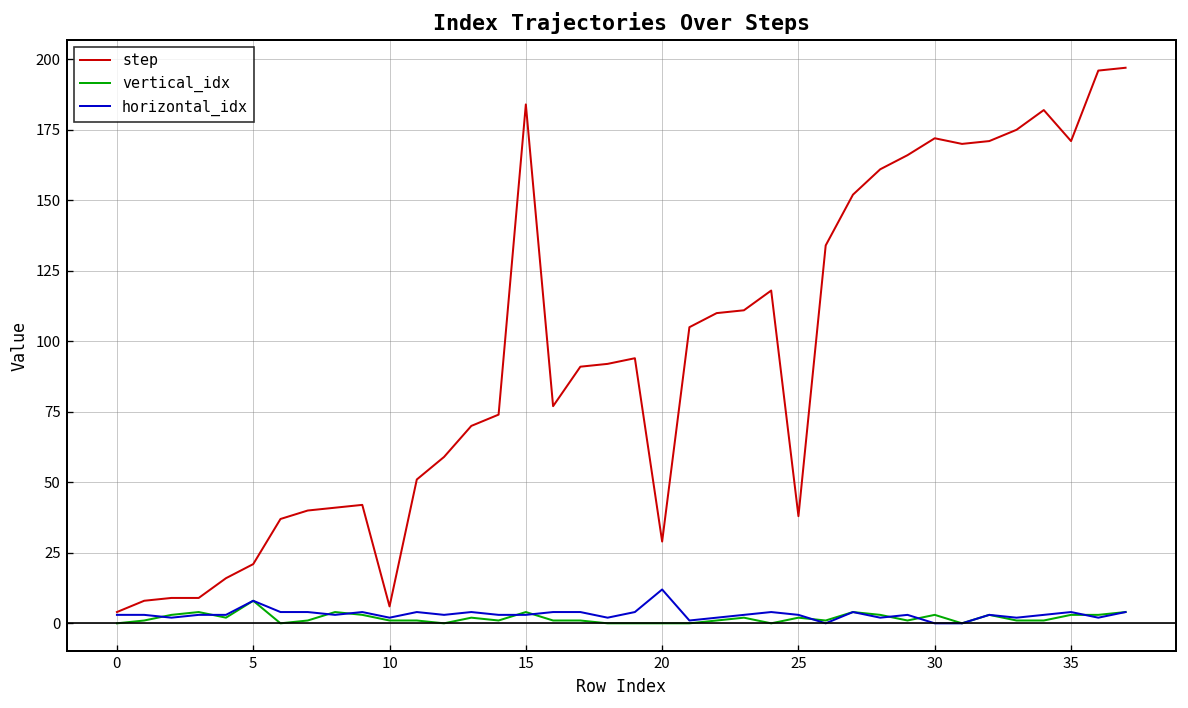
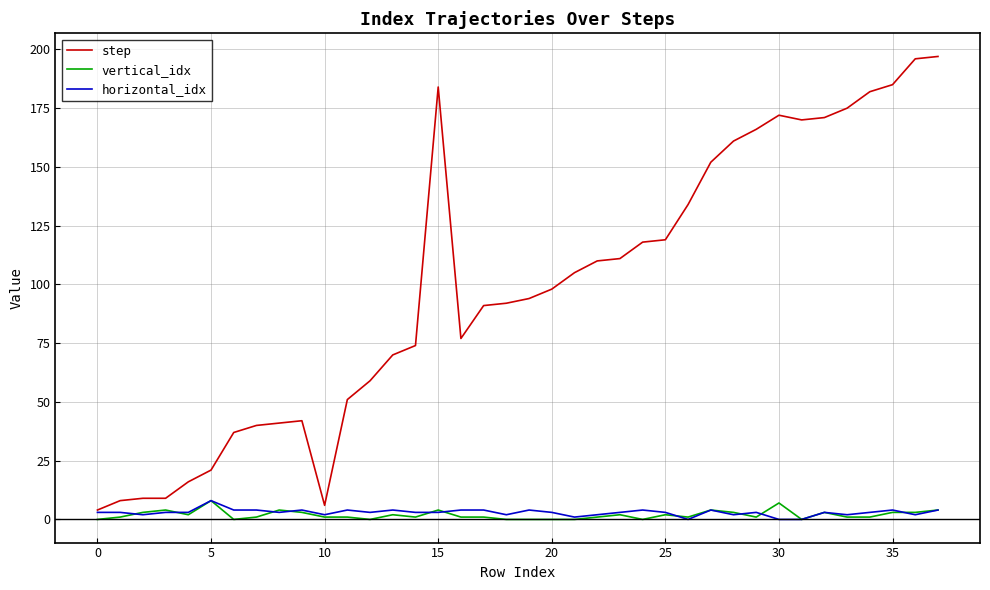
step, 20: 29 -> 98
horizontal_idx, 20: 12 -> 3
step, 25: 38 -> 119
vertical_idx, 30: 3 -> 7
step, 35: 171 -> 185
